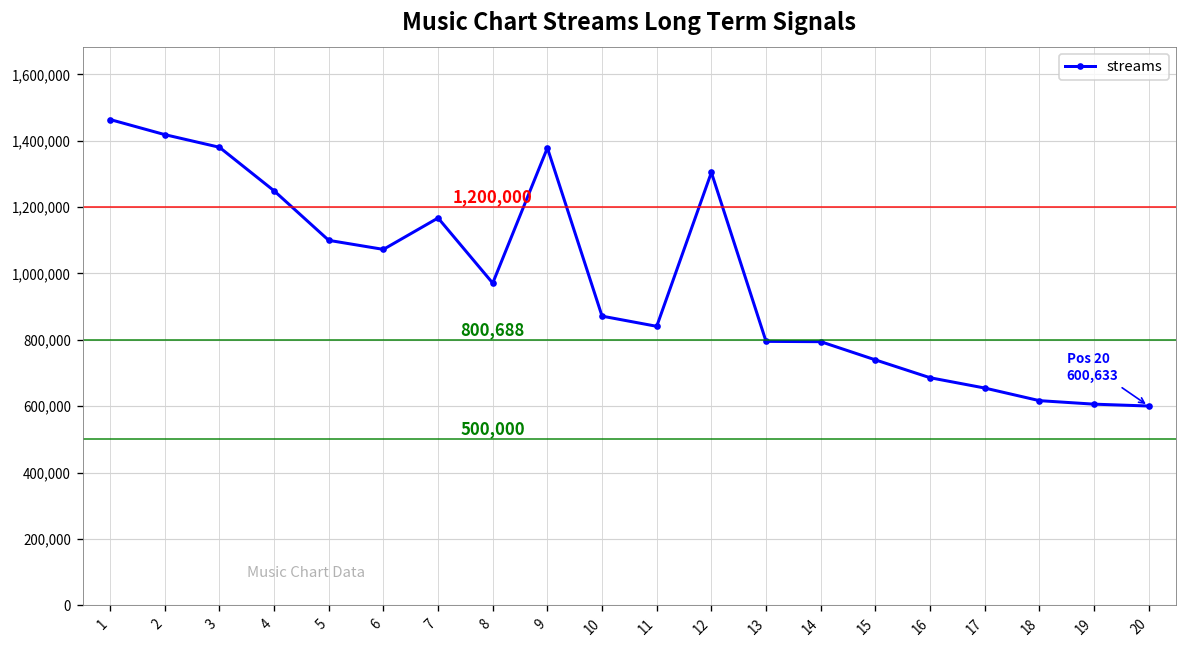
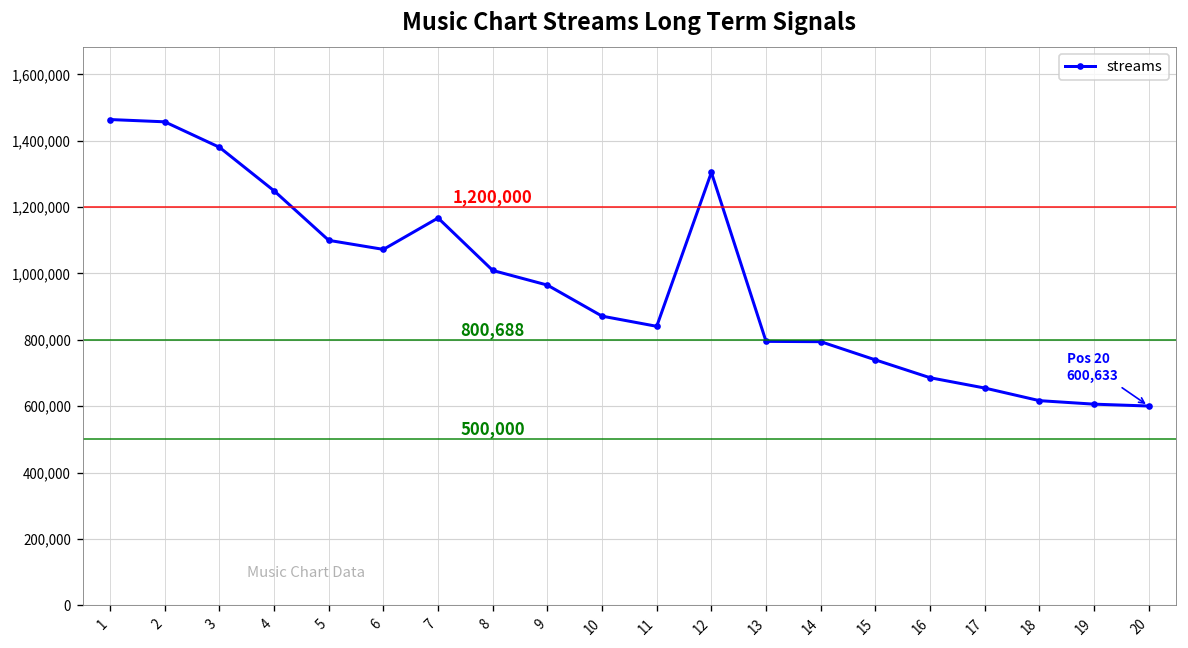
2: 1,420,000 -> 1,460,000
8: 970,000 -> 1,010,000
9: 1,380,000 -> 970,000
